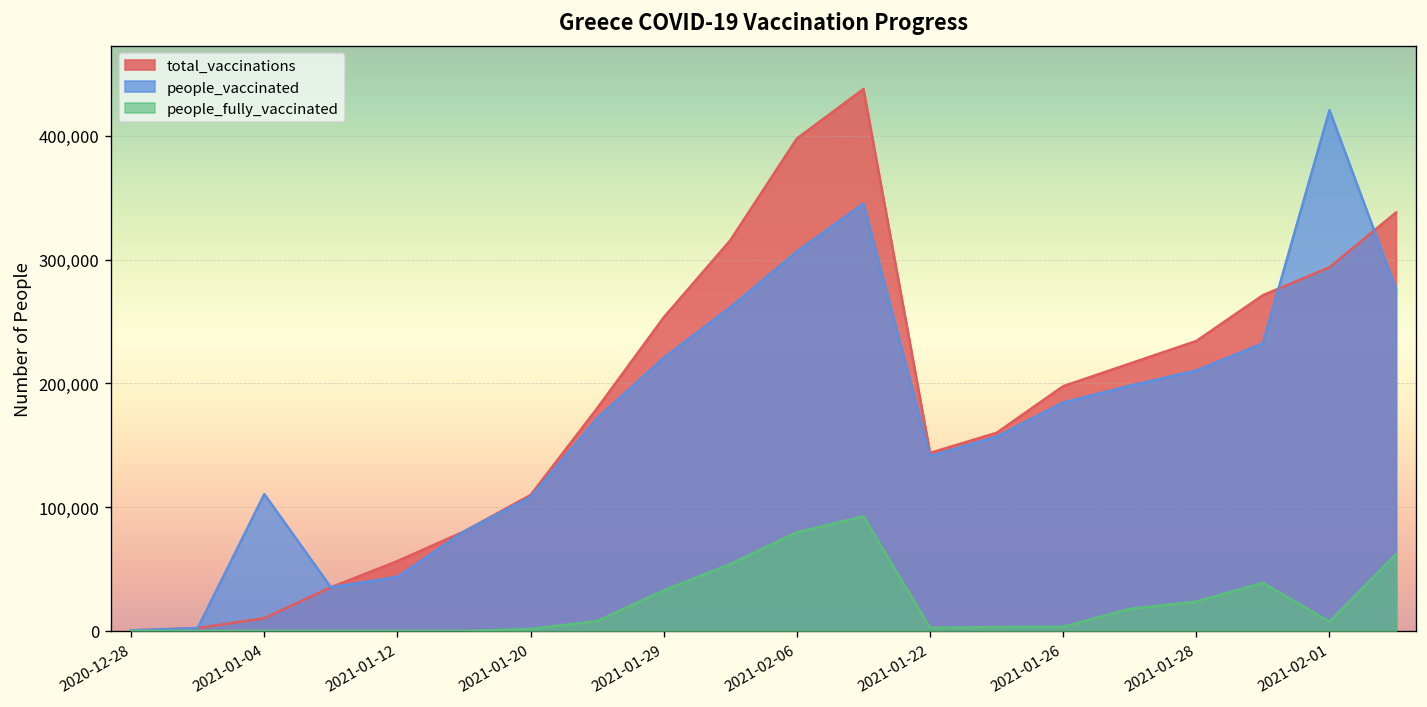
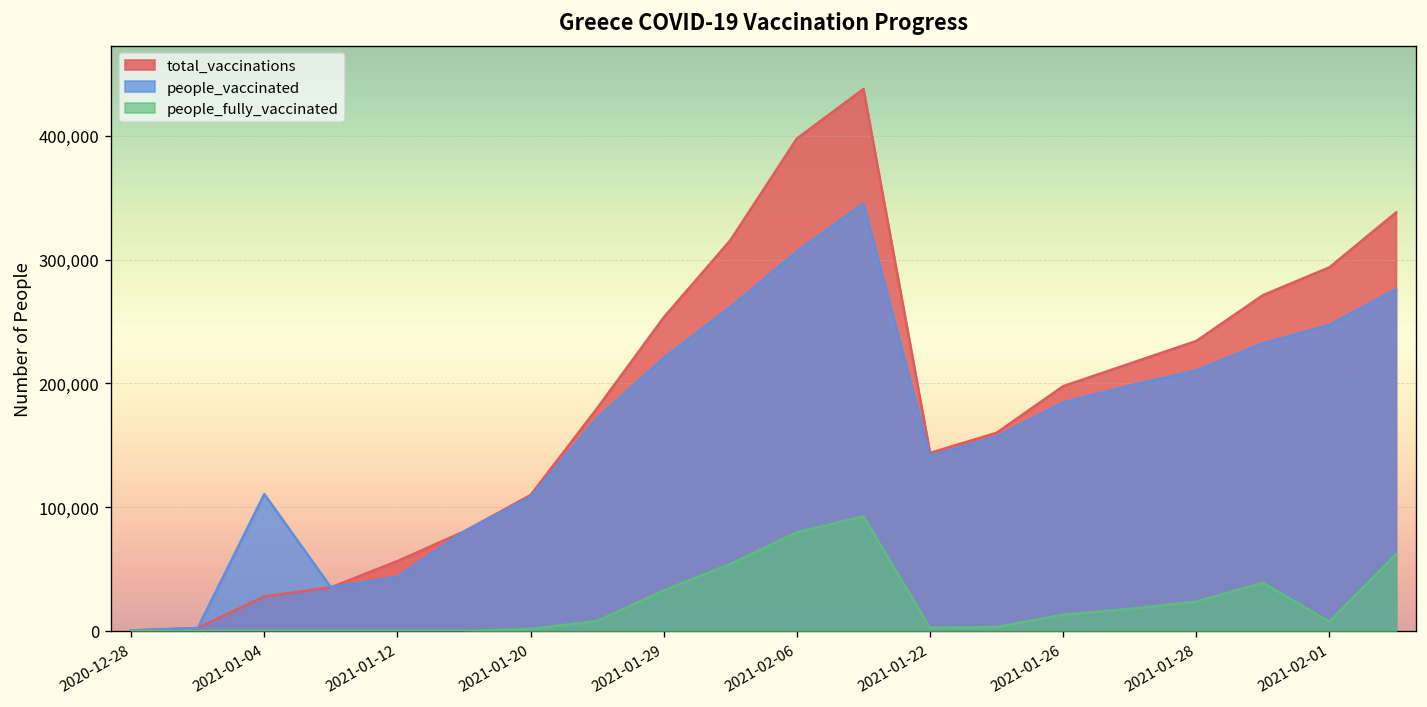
total_vaccinations, 2021-01-04: 10,000 -> 28,000
people_fully_vaccinated, 2021-01-26: 3,000 -> 13,000
people_vaccinated, 2021-02-01: 421,000 -> 247,000
